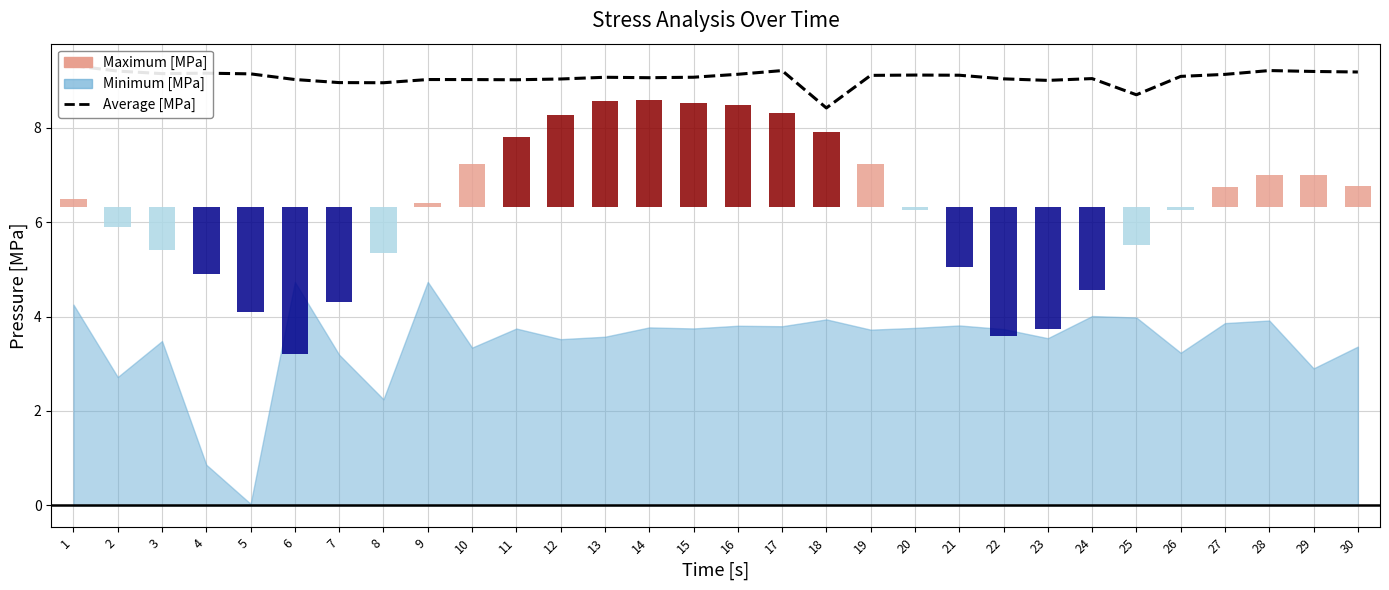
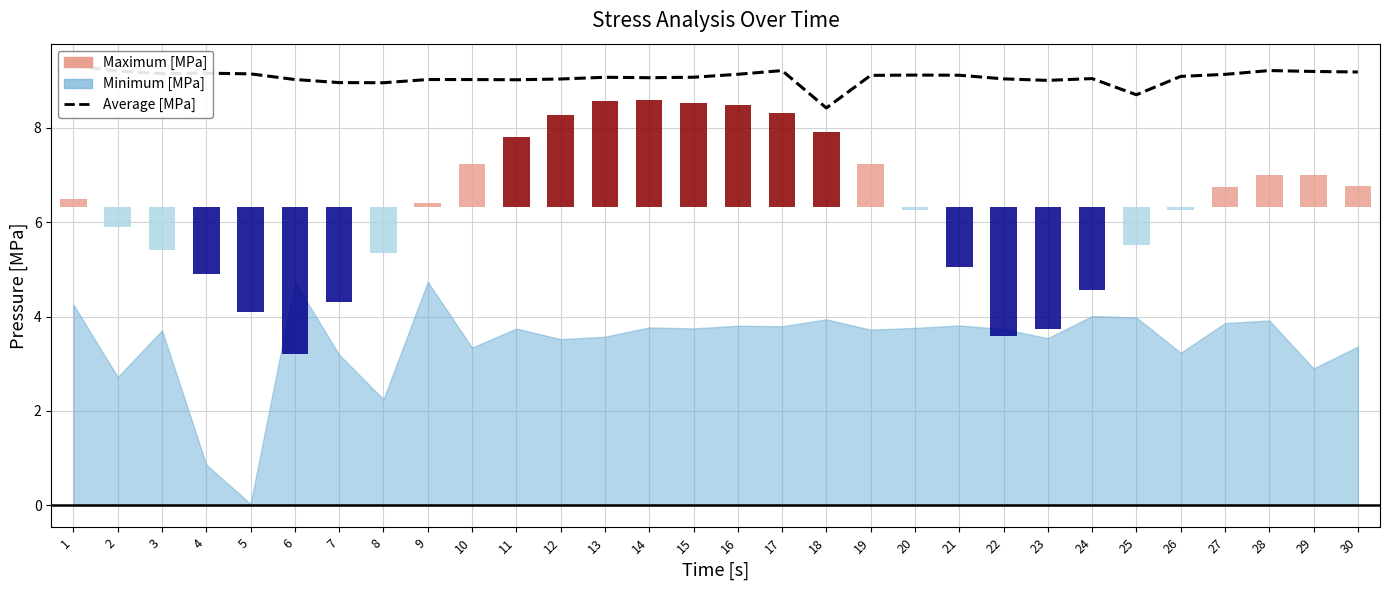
Minimum [MPa], 3: 3.5 -> 3.7
